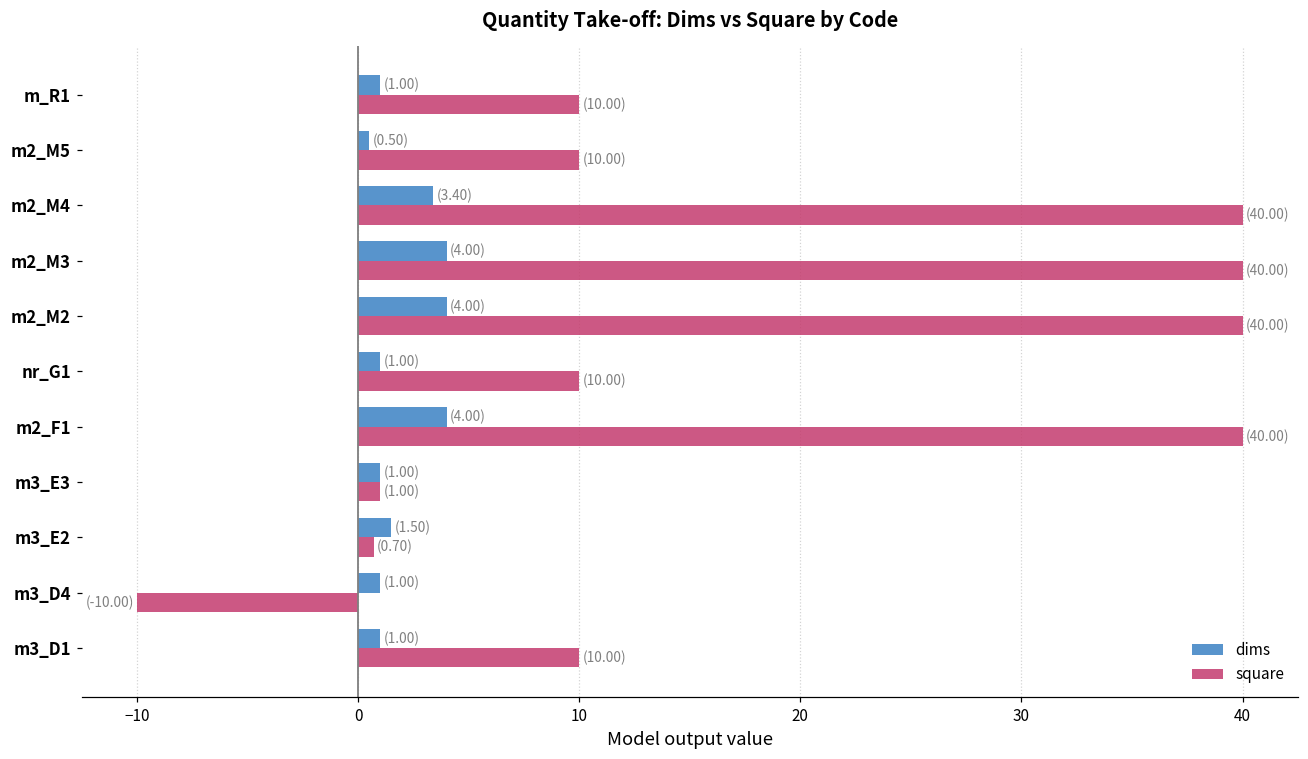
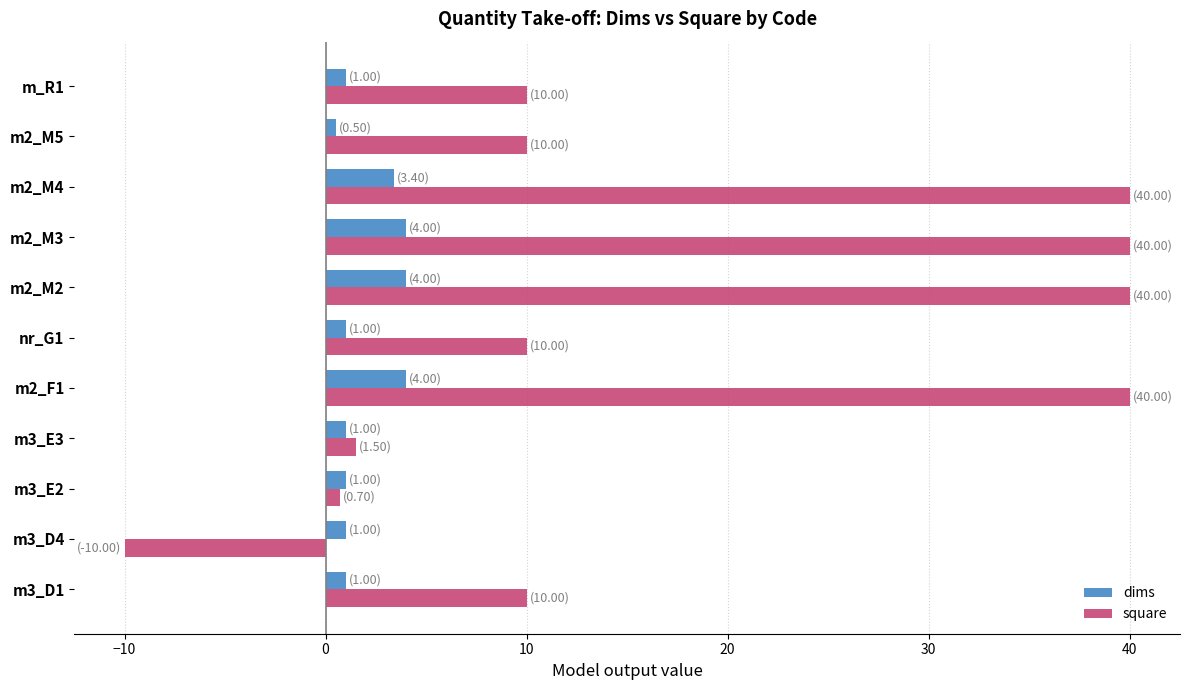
square, m3_E3: (1.00) -> (1.50)
dims, m3_E2: (1.50) -> (1.00)
